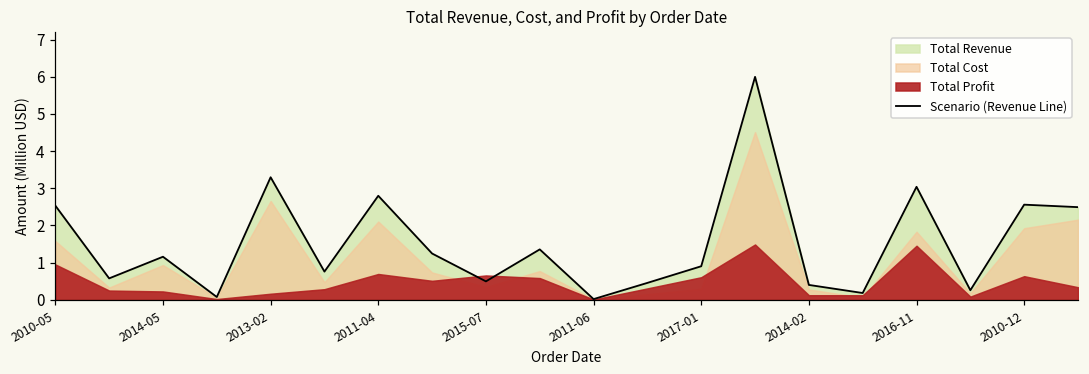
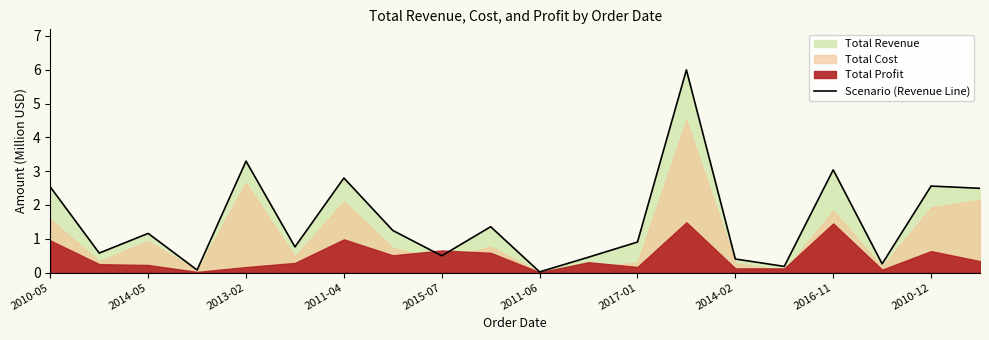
Total Profit, 2011-04: 0.7 -> 1.0
Total Profit, 2017-01: 0.6 -> 0.2
